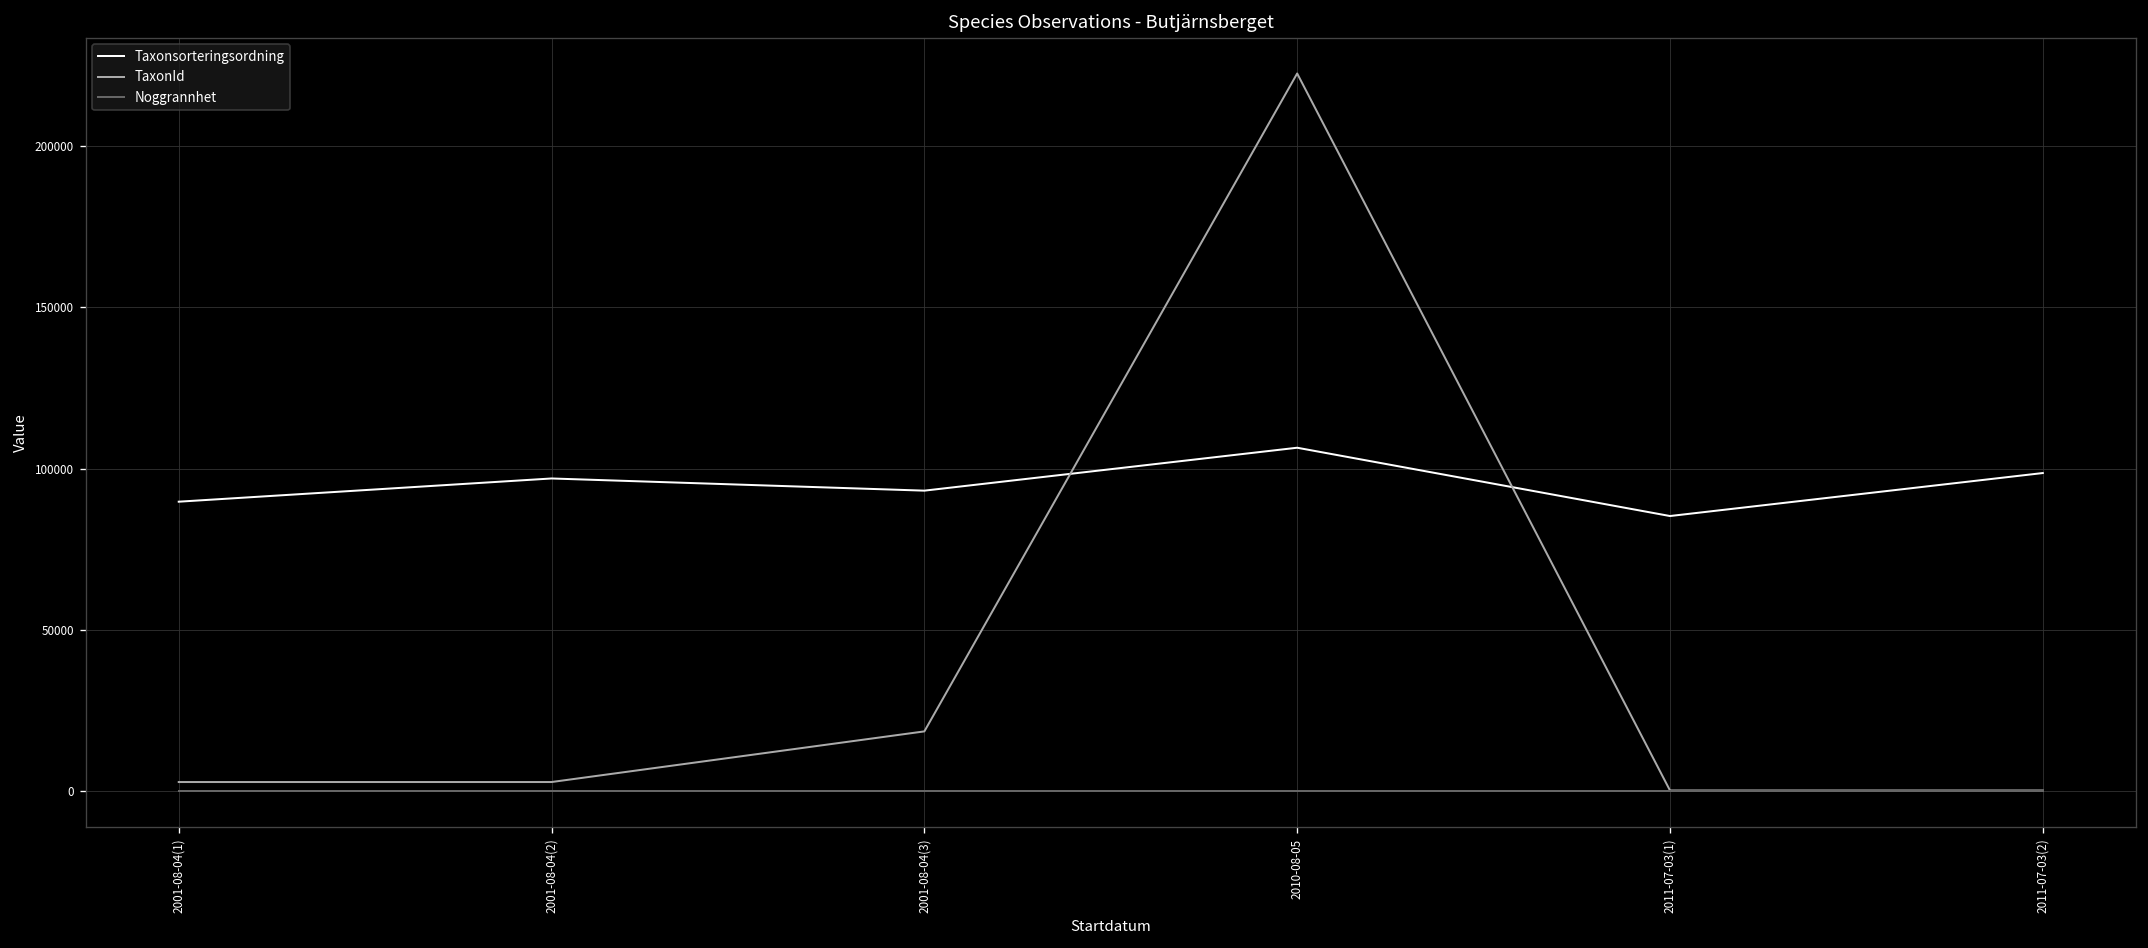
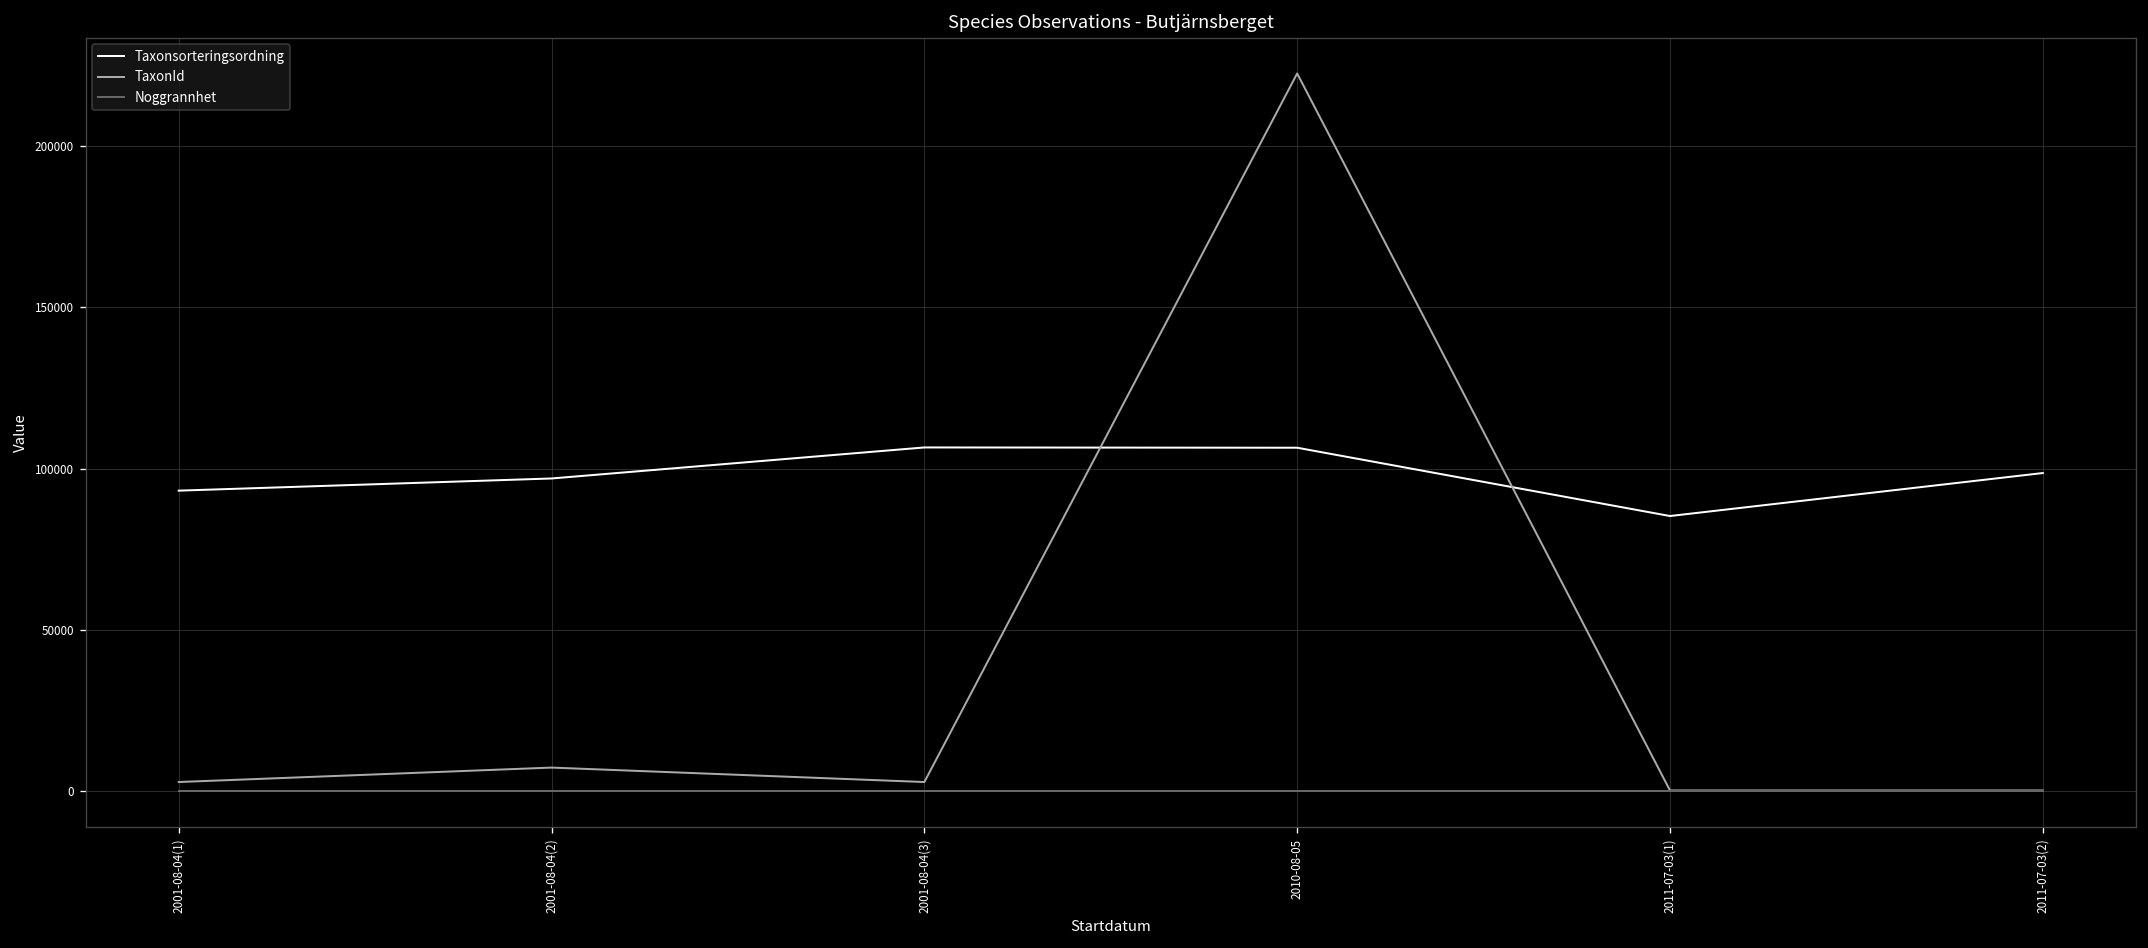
Taxonsorteringsordning, 2001-08-04(1): 90000 -> 93000
TaxonId, 2001-08-04(2): 3000 -> 7000
Taxonsorteringsordning, 2001-08-04(3): 93000 -> 107000
TaxonId, 2001-08-04(3): 19000 -> 3000
